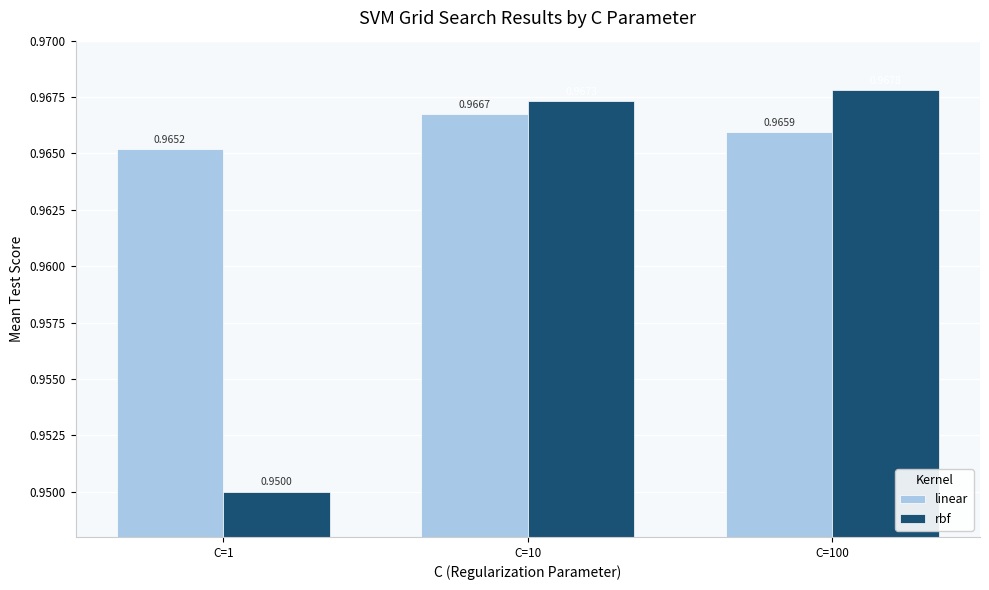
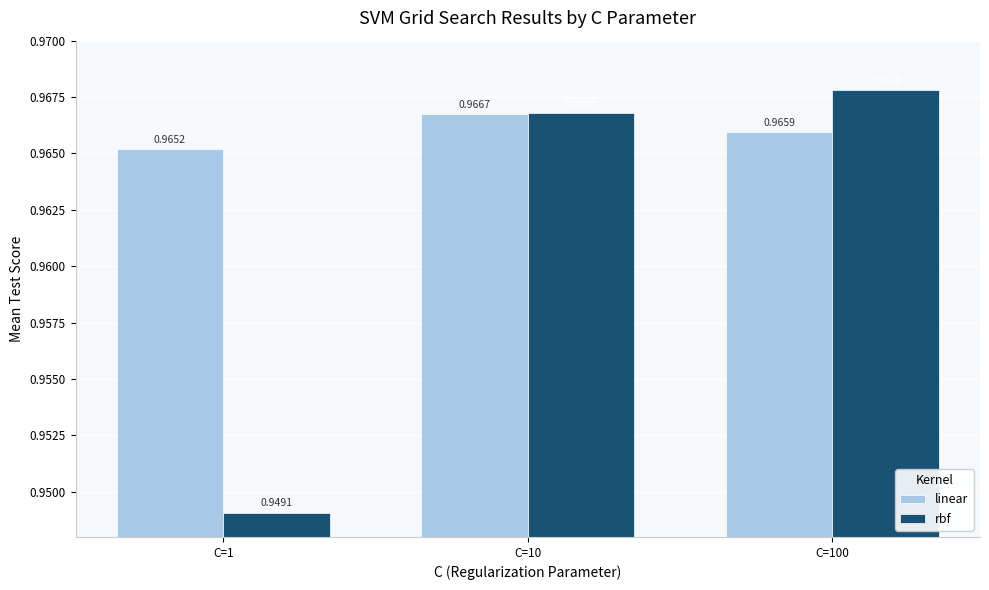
rbf, C=1: 0.9500 -> 0.9491
rbf, C=10: 0.9673 -> 0.9668
